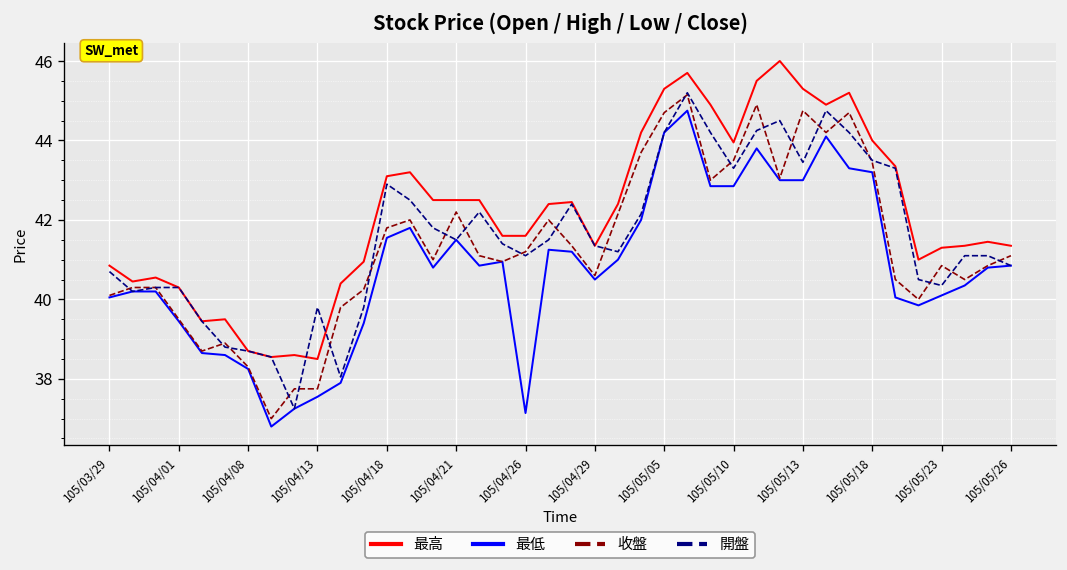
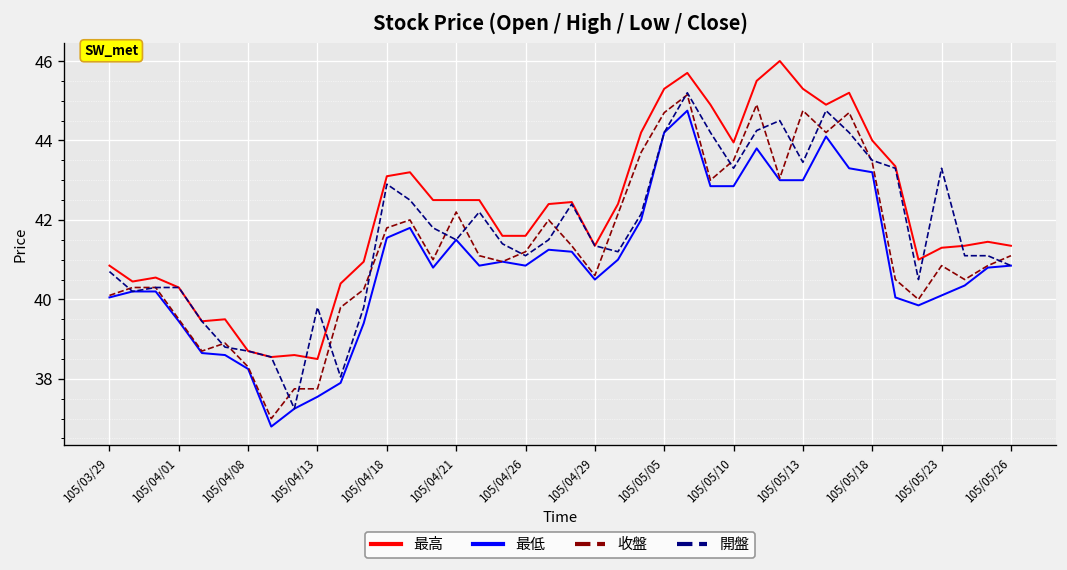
最低, 105/04/26: 37.1 -> 40.9
開盤, 105/05/23: 40.4 -> 43.3
